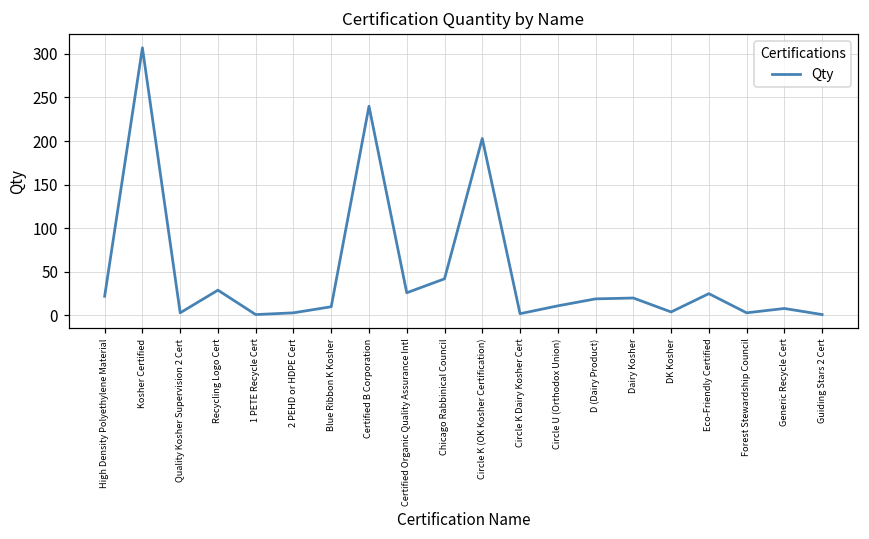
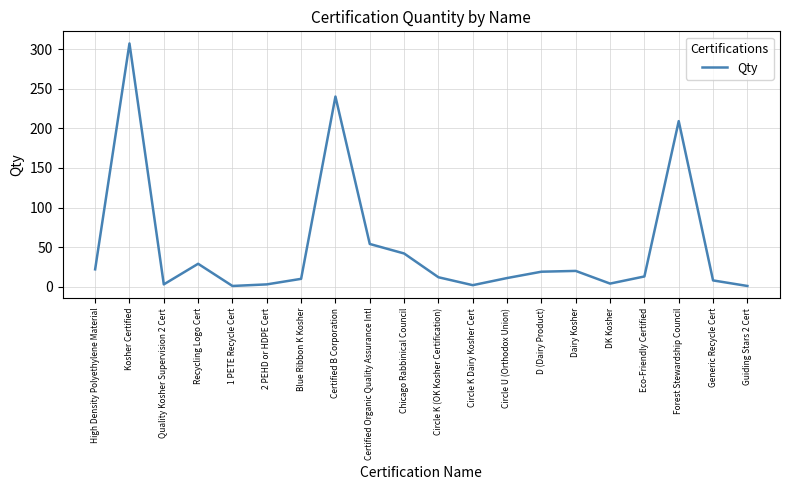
Certified Organic Quality Assurance Intl: 30 -> 50
Circle K (OK Kosher Certification): 200 -> 10
Eco-Friendly Certified: 30 -> 10
Forest Stewardship Council: 0 -> 210
